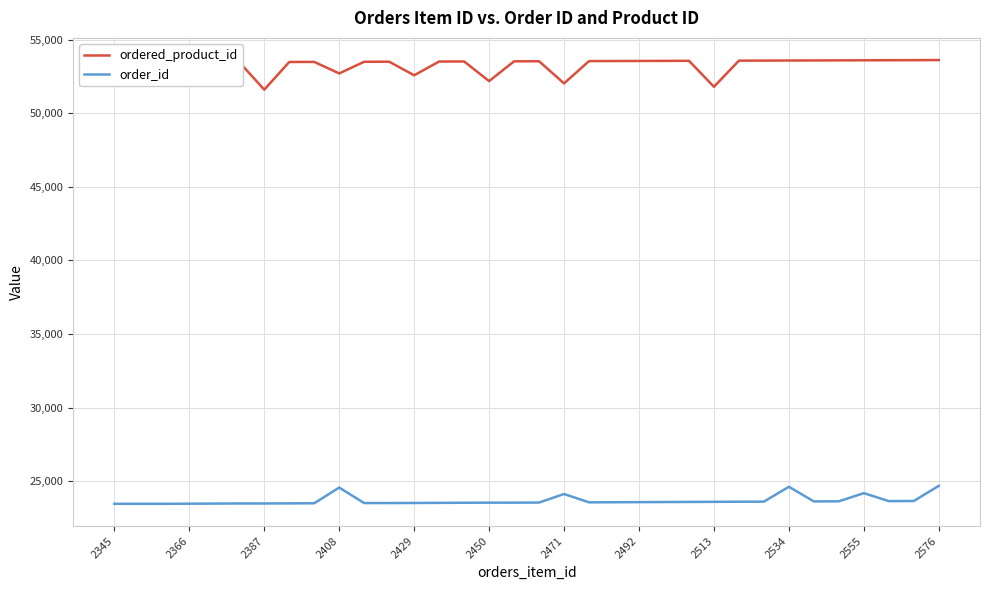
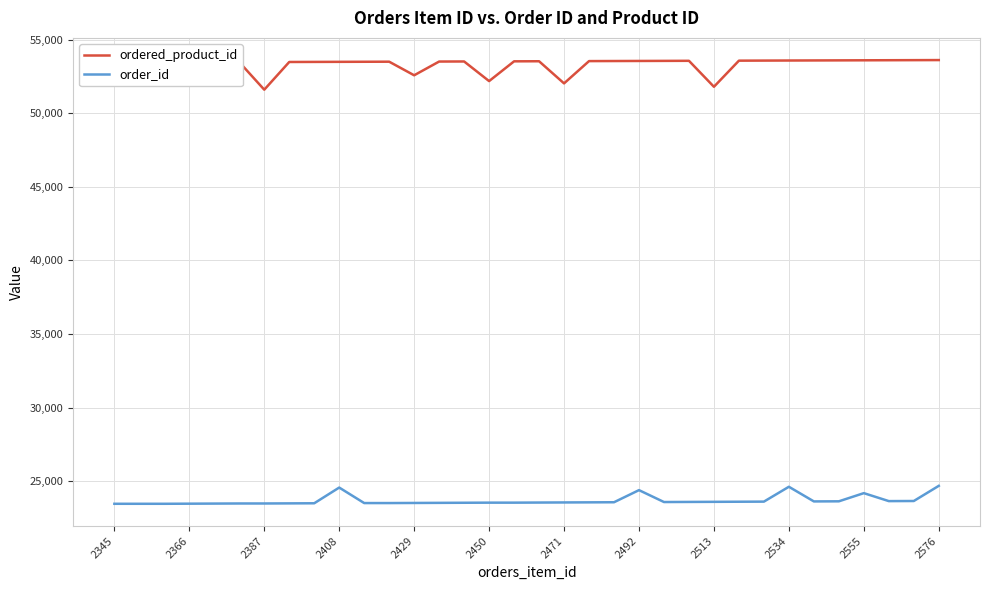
ordered_product_id, 2408: 52,700 -> 53,500
order_id, 2471: 24,100 -> 23,500
order_id, 2492: 23,600 -> 24,400
